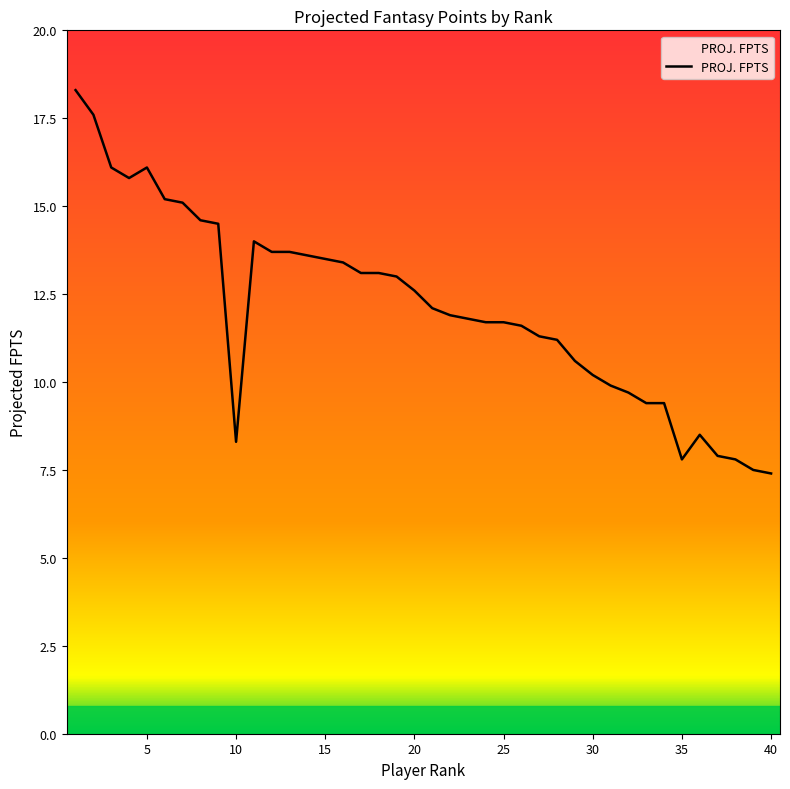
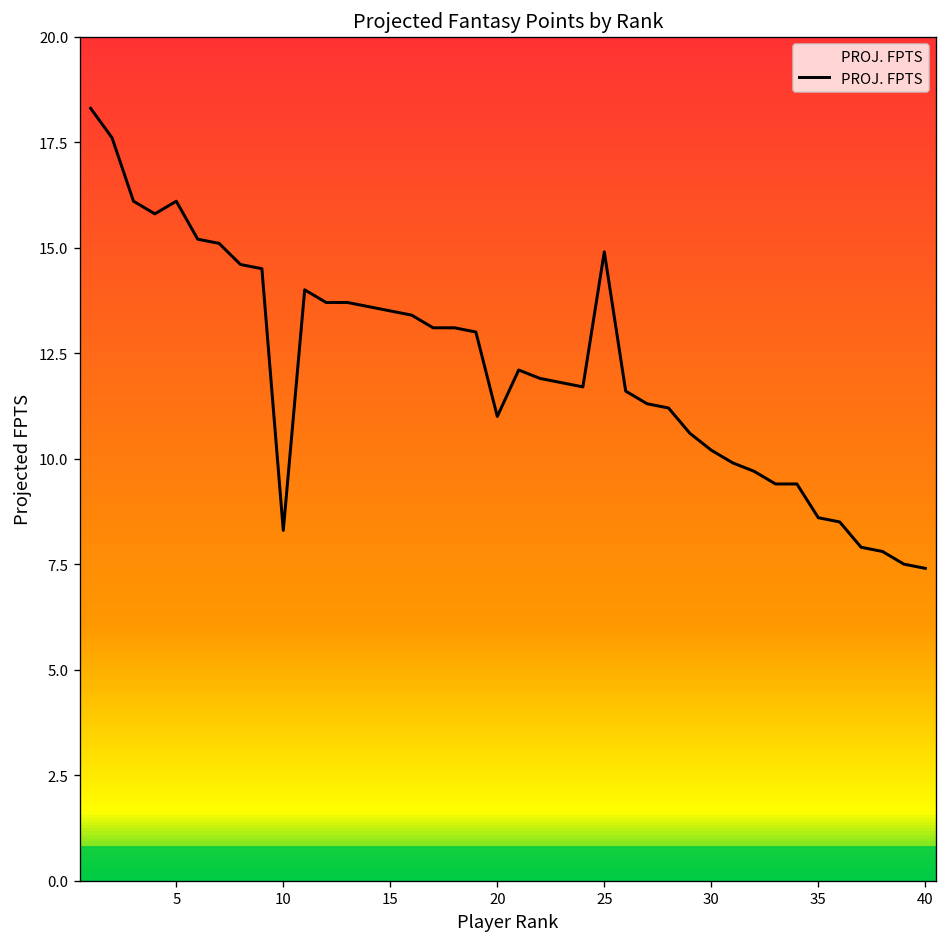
20: 12.6 -> 11.0
25: 11.7 -> 14.9
35: 7.8 -> 8.6
